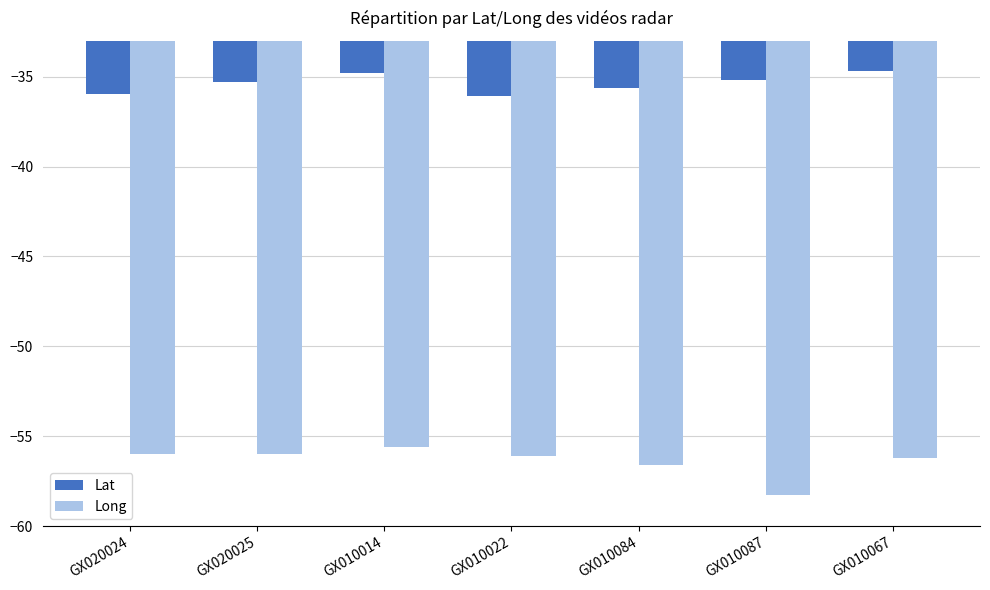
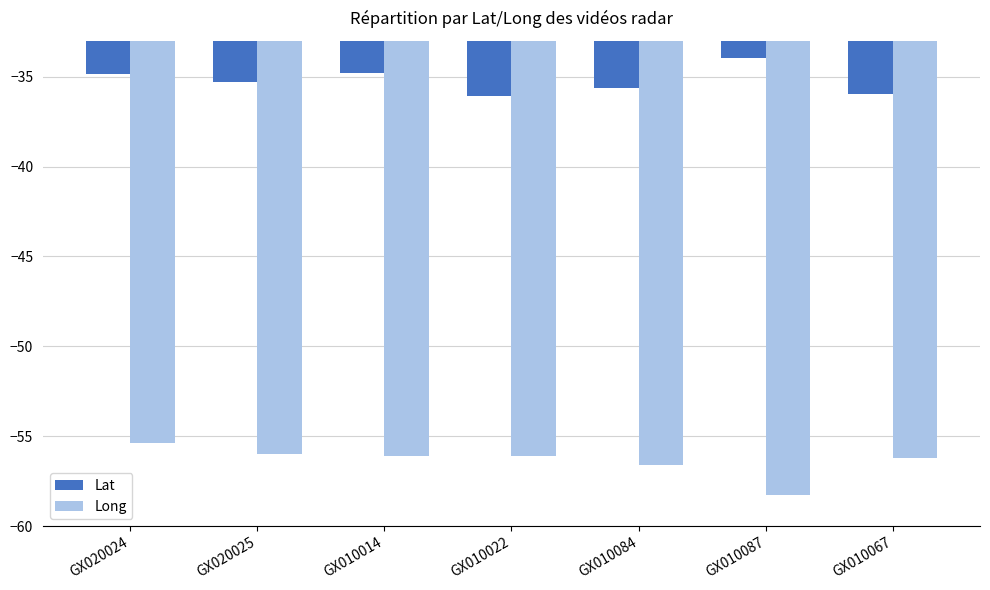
Lat, GX020024: -36.0 -> -34.8
Long, GX020024: -56.0 -> -55.4
Long, GX010014: -55.6 -> -56.1
Lat, GX010087: -35.2 -> -34.0
Lat, GX010067: -34.7 -> -36.0
